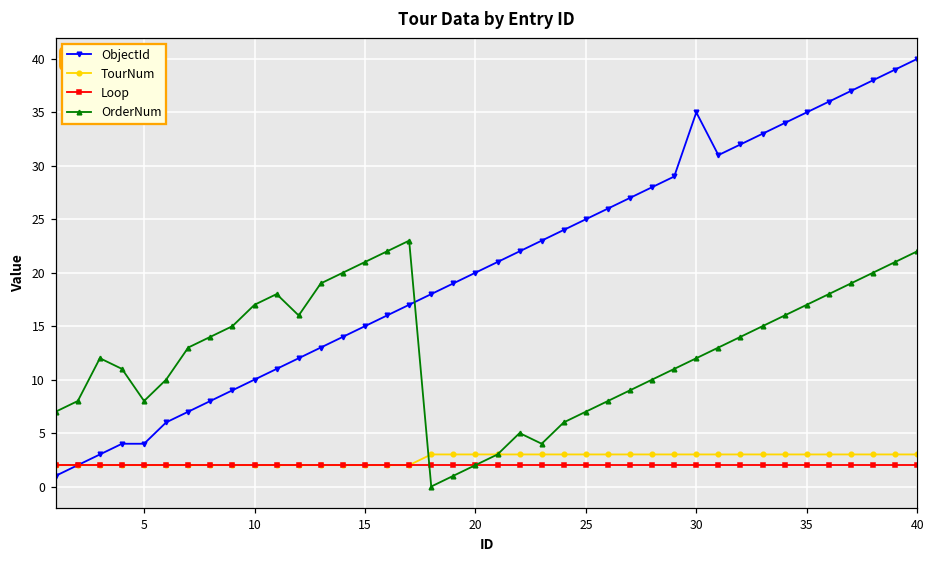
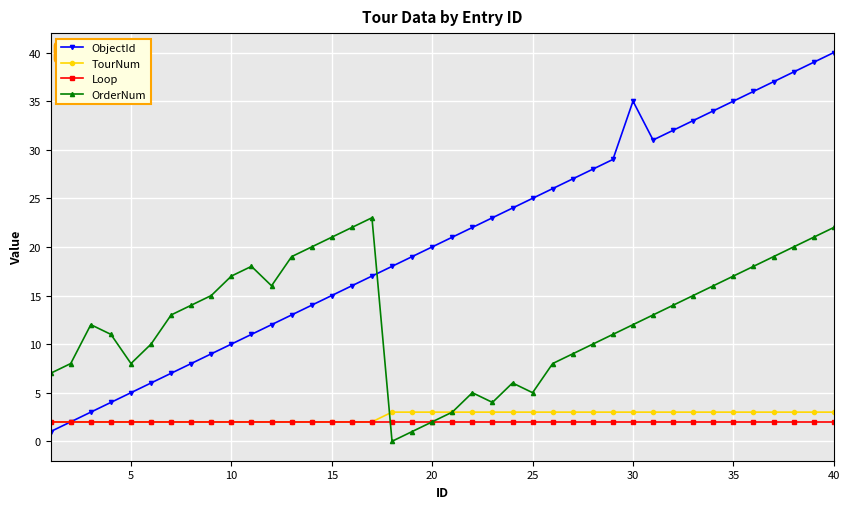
ObjectId, 5: 4 -> 5
OrderNum, 25: 7 -> 5
